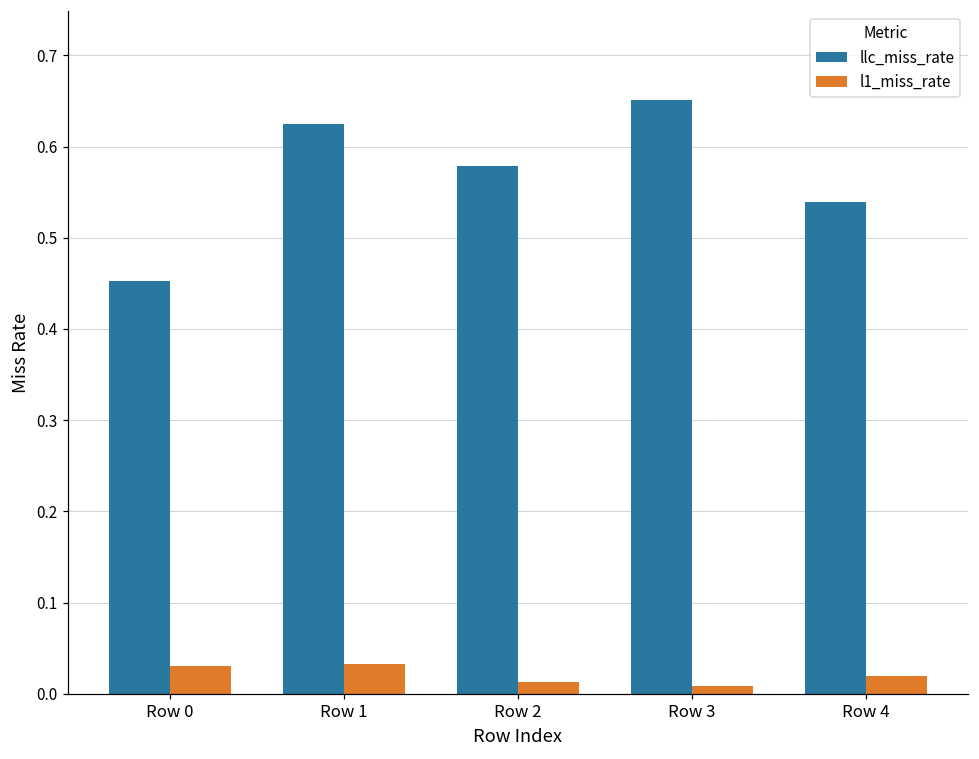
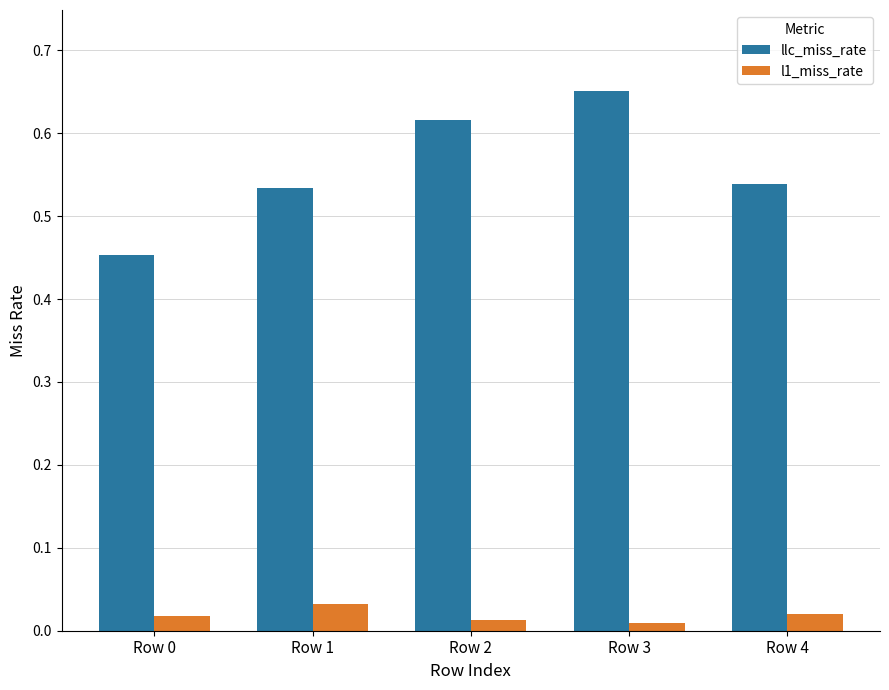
l1_miss_rate, Row 0: 0.03 -> 0.02
llc_miss_rate, Row 1: 0.62 -> 0.53
llc_miss_rate, Row 2: 0.58 -> 0.62
